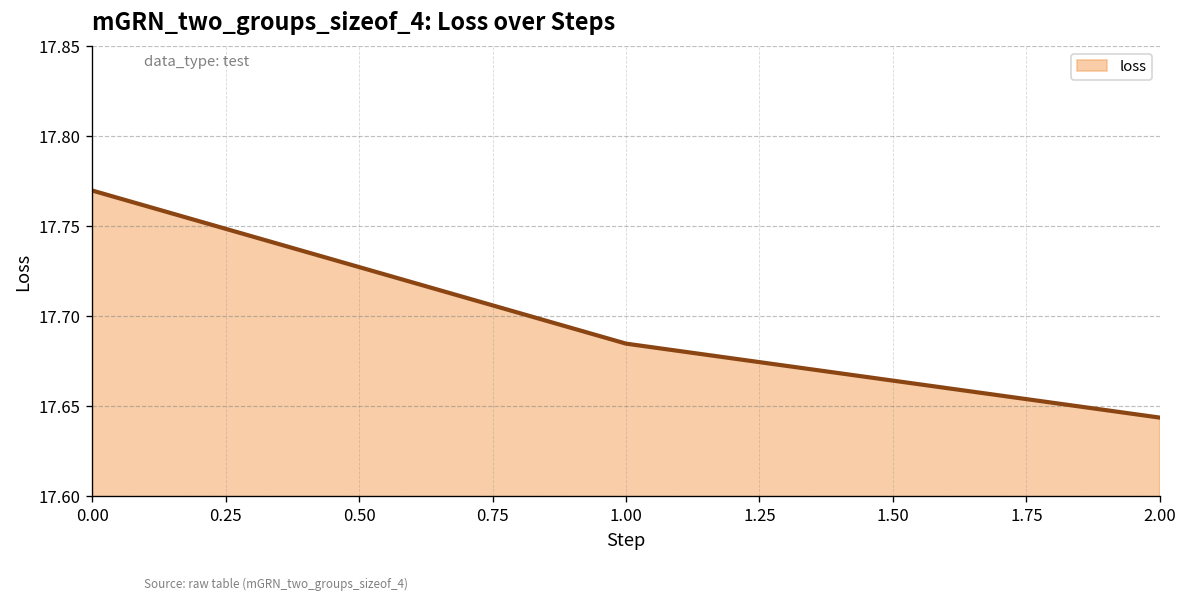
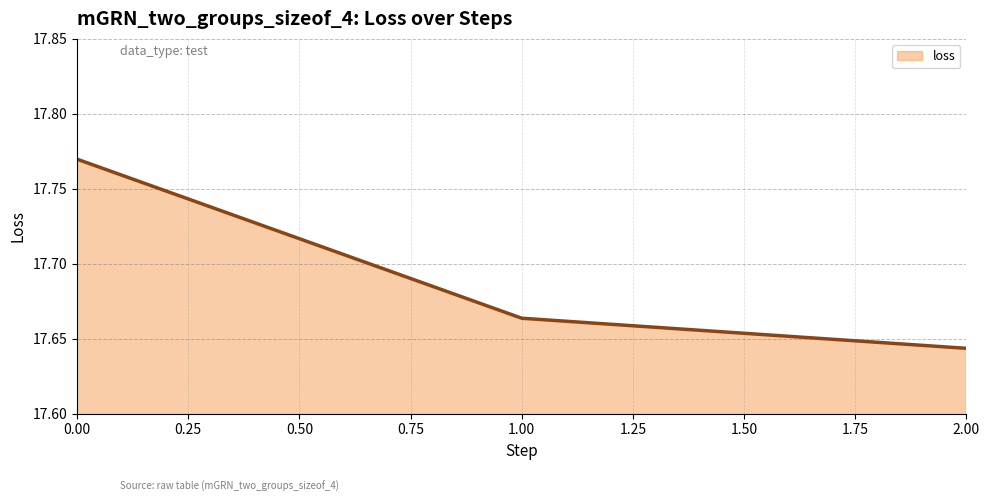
1.00: 17.685 -> 17.664
